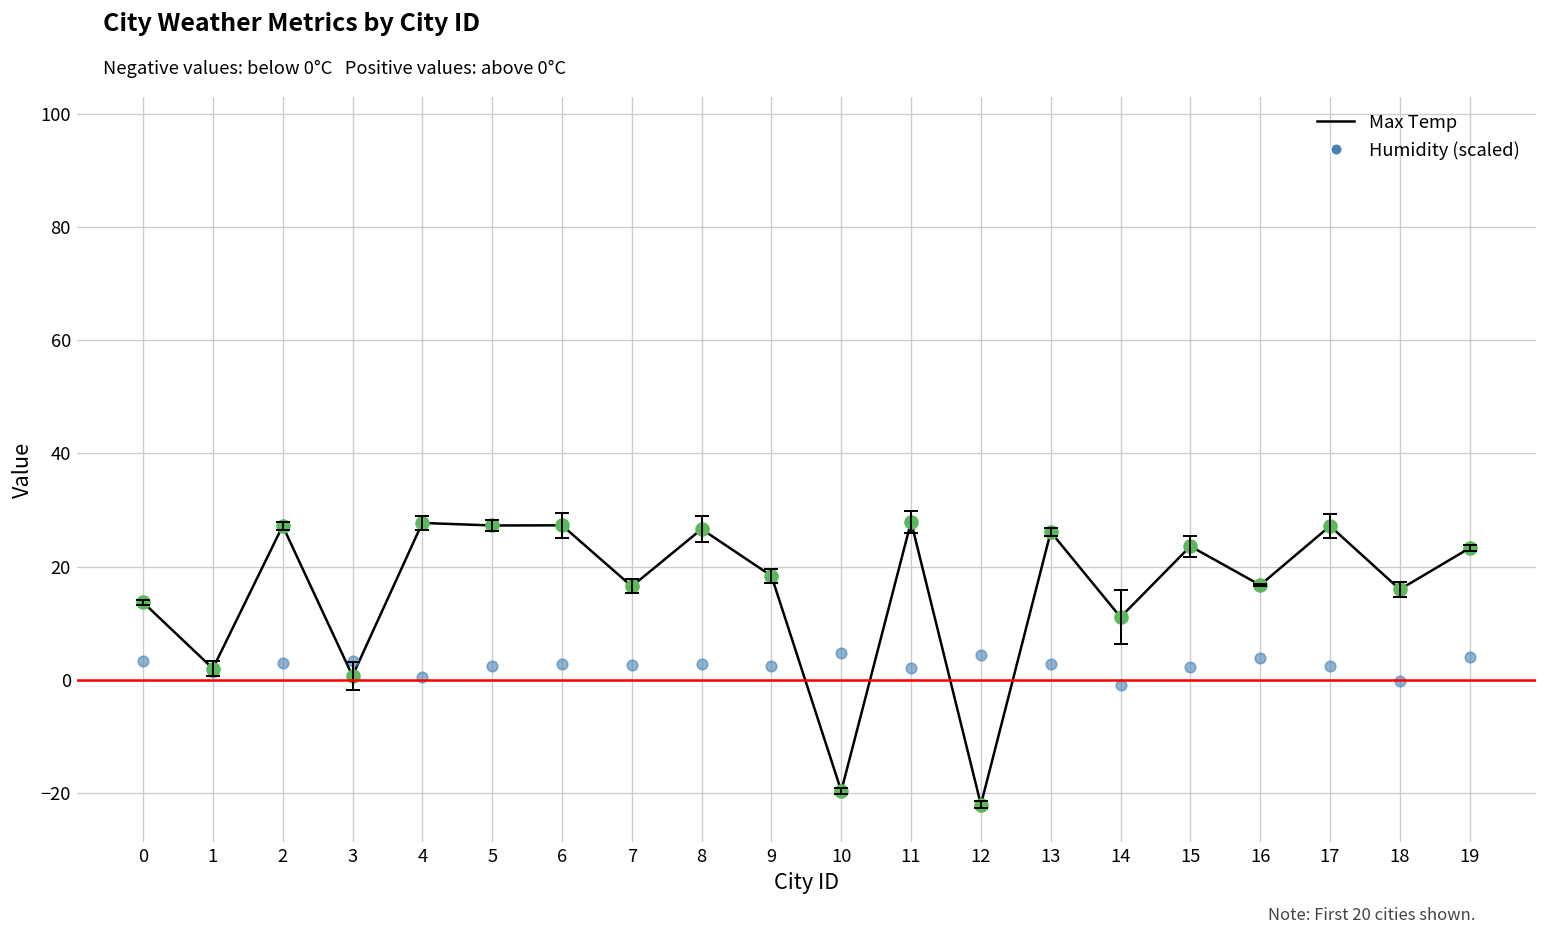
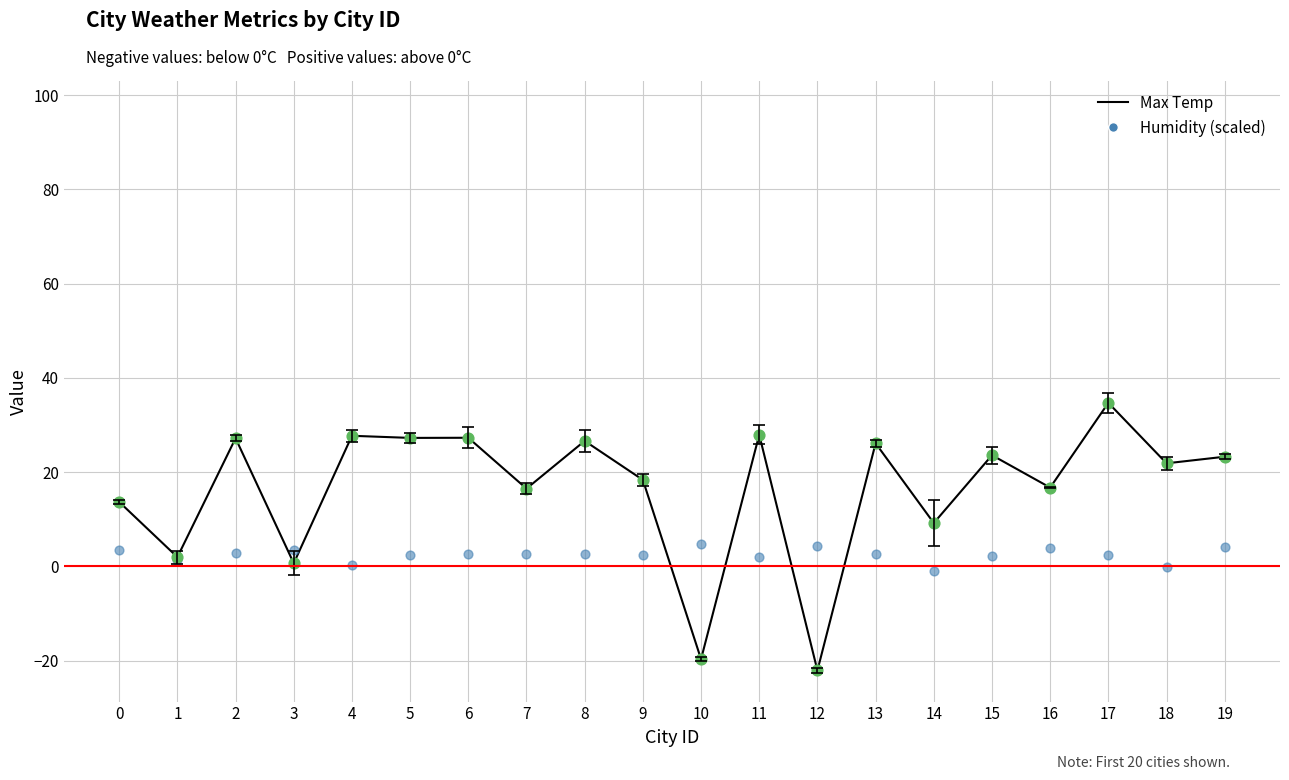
Max Temp, 14: 11 -> 9
Max Temp, 17: 27 -> 35
Max Temp, 18: 16 -> 22
